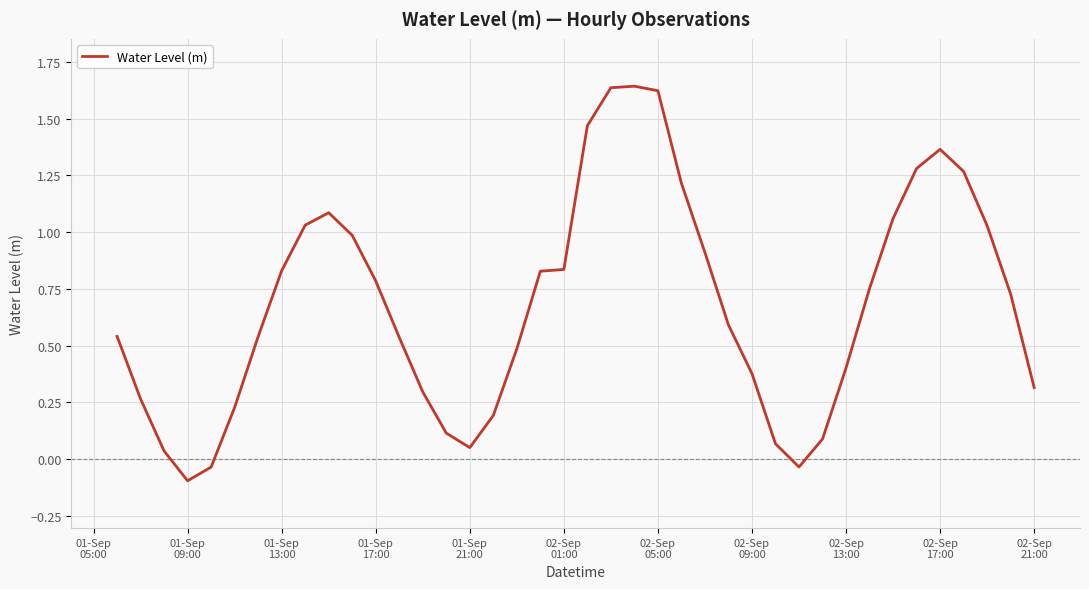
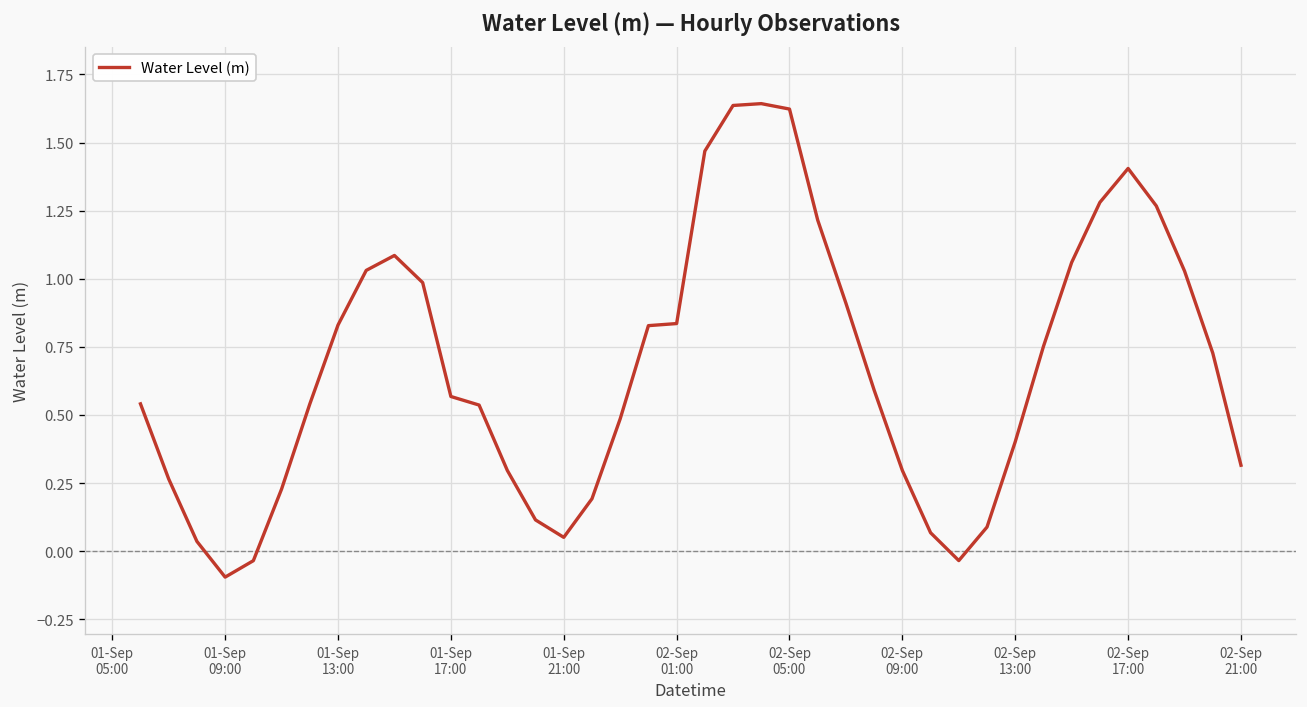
01-Sep 17:00: 0.78 -> 0.57
02-Sep 09:00: 0.38 -> 0.30
02-Sep 17:00: 1.36 -> 1.40
